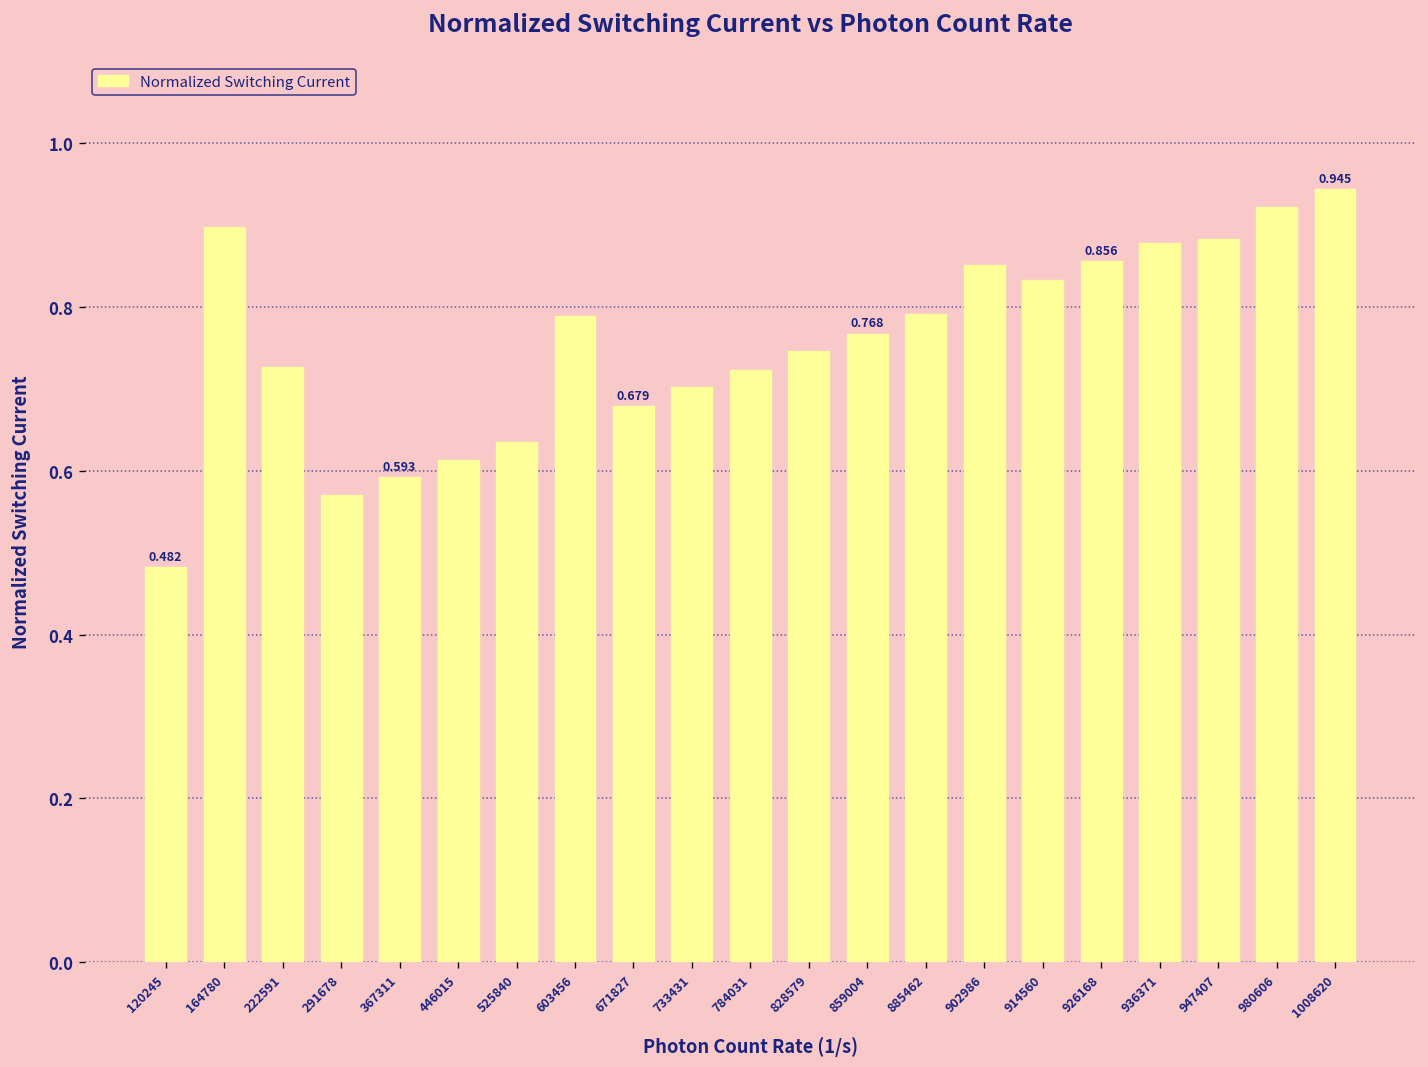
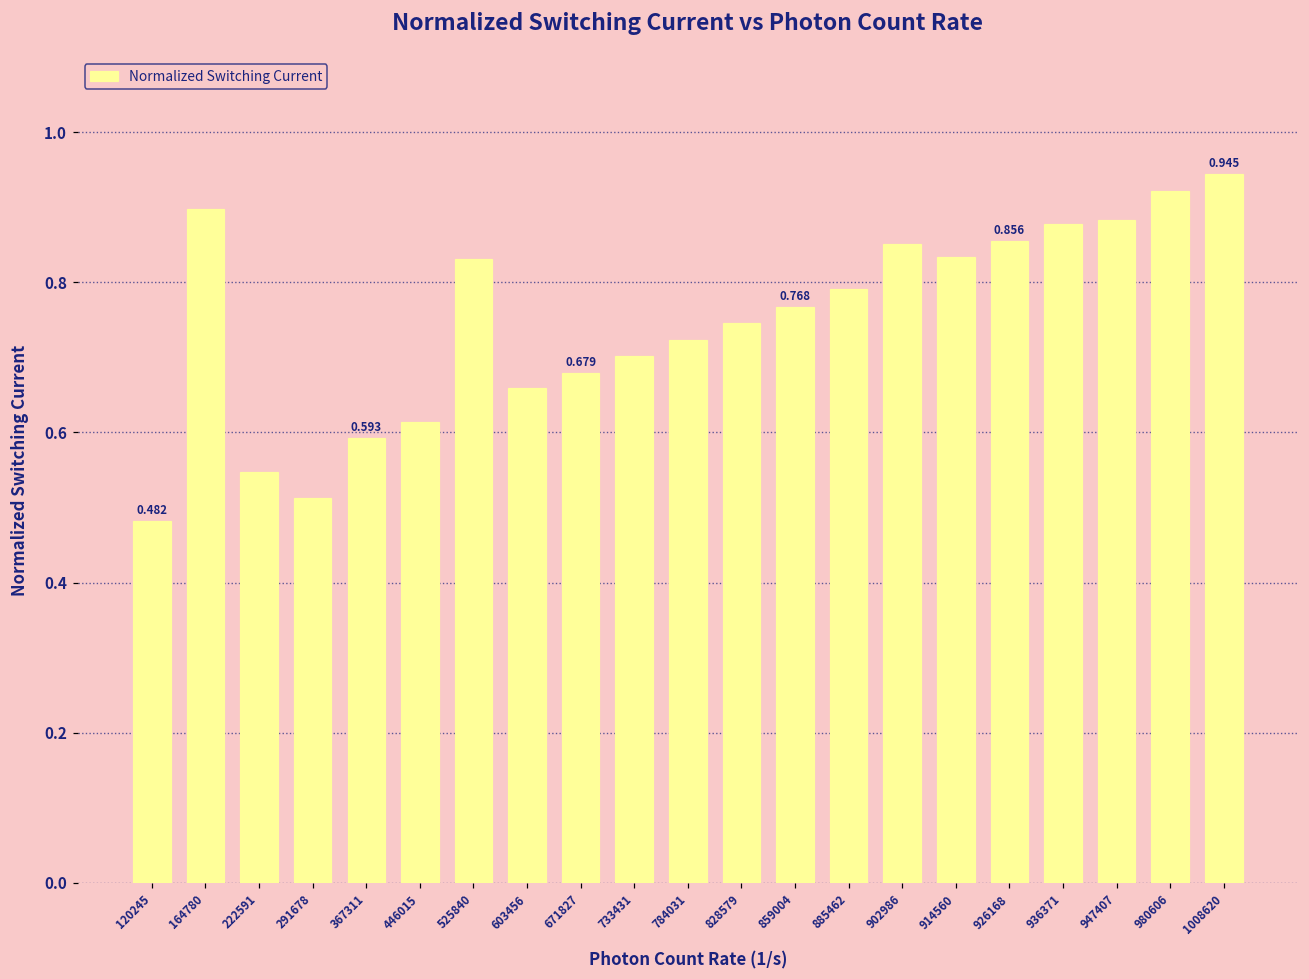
222591: 0.73 -> 0.55
291678: 0.57 -> 0.51
525840: 0.64 -> 0.83
603456: 0.79 -> 0.66
